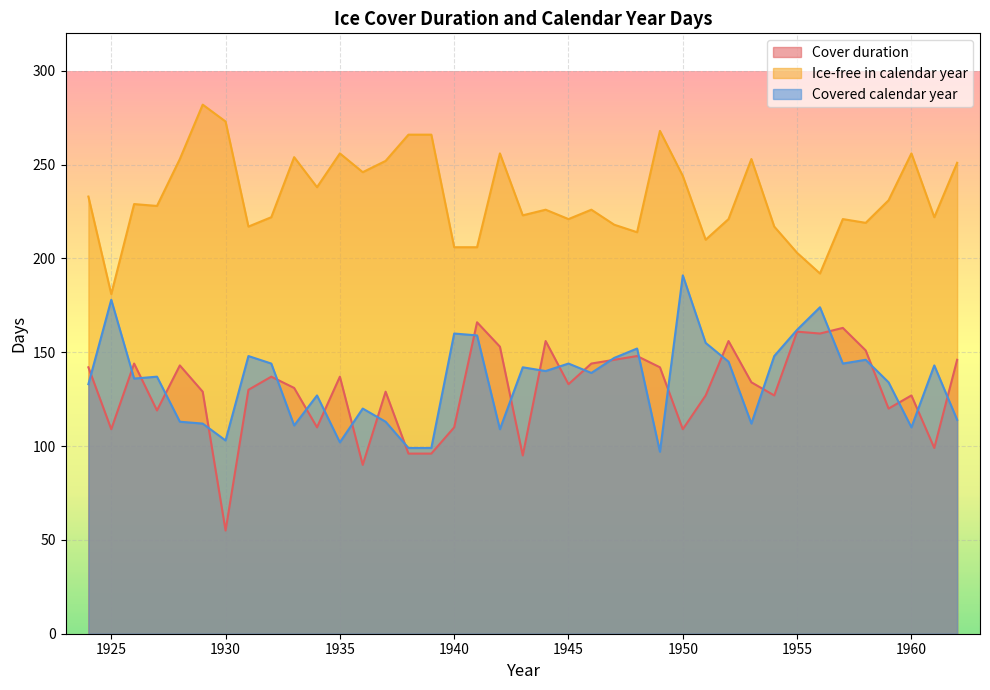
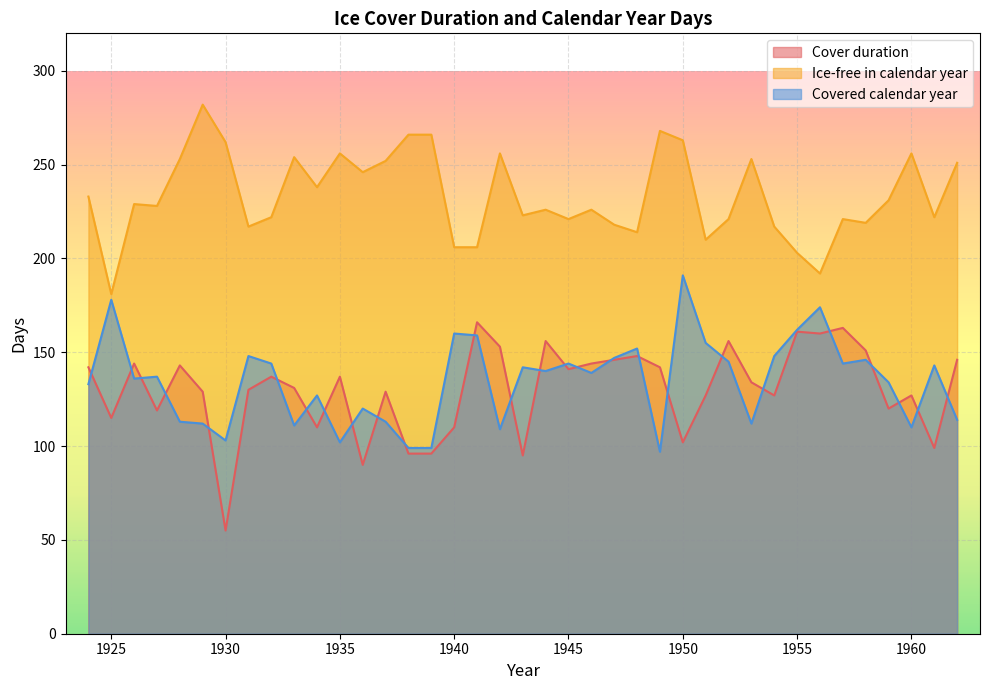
Cover duration, 1925: 109 -> 115
Ice-free in calendar year, 1930: 273 -> 262
Cover duration, 1945: 133 -> 141
Cover duration, 1950: 109 -> 102
Ice-free in calendar year, 1950: 244 -> 263
